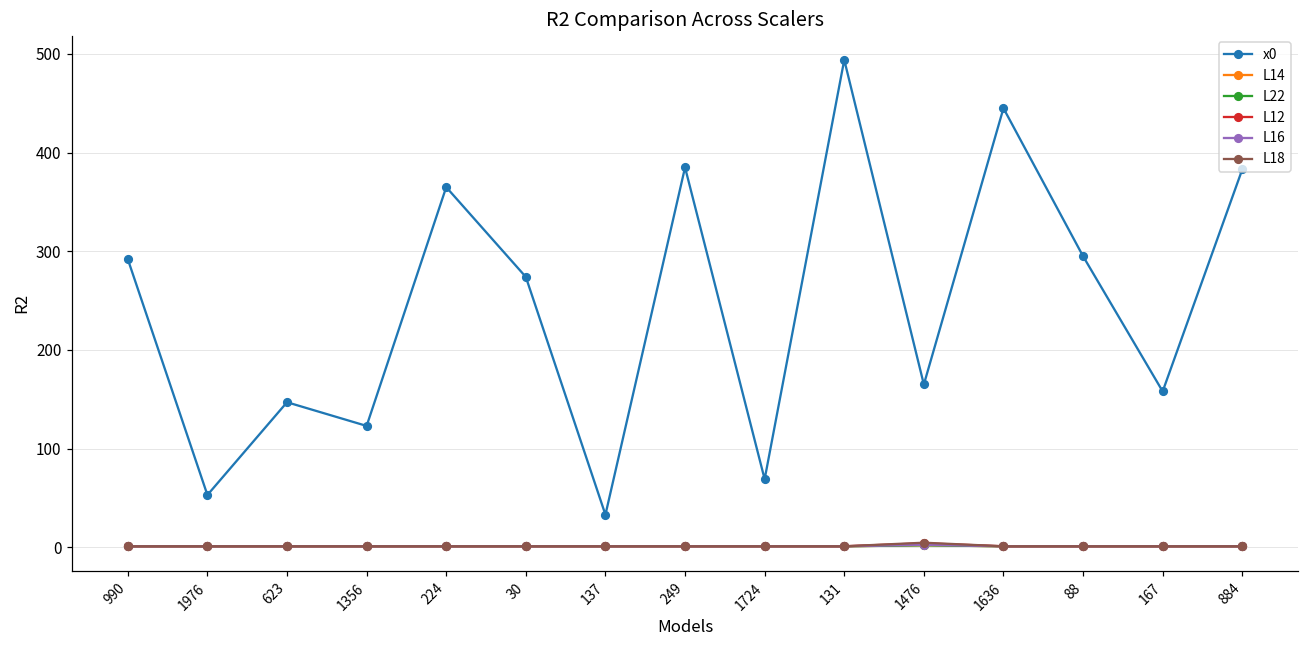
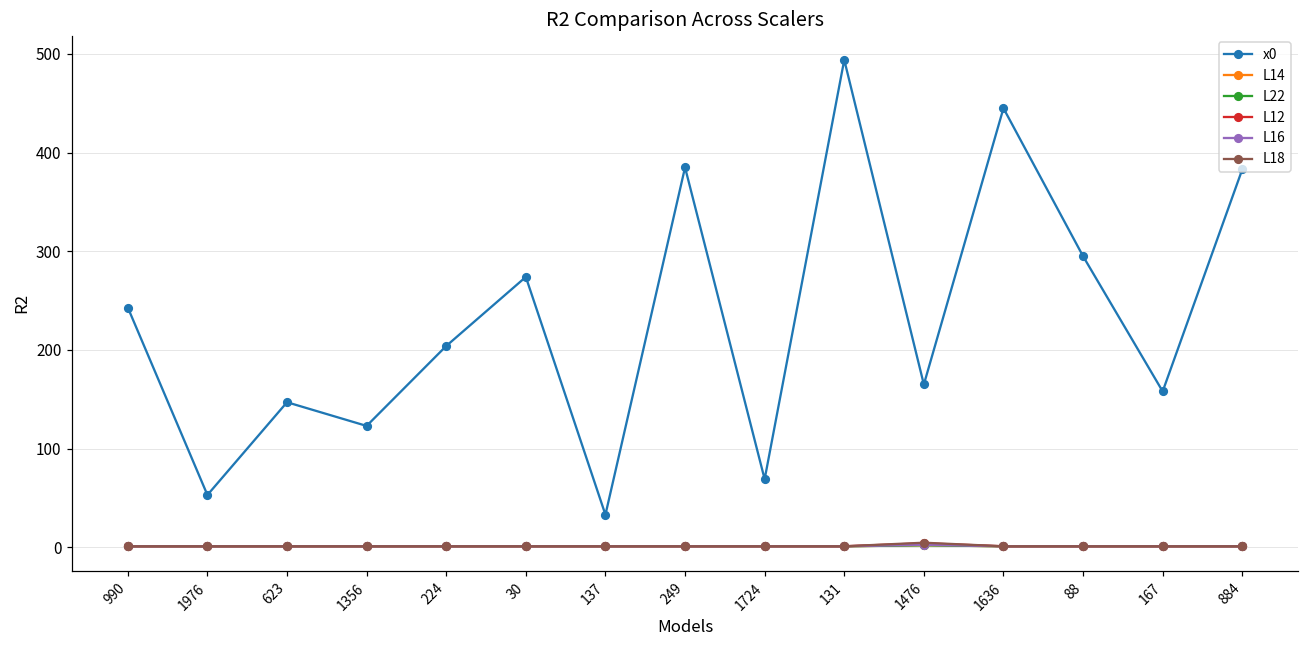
x0, 990: 290 -> 240
x0, 224: 370 -> 200
